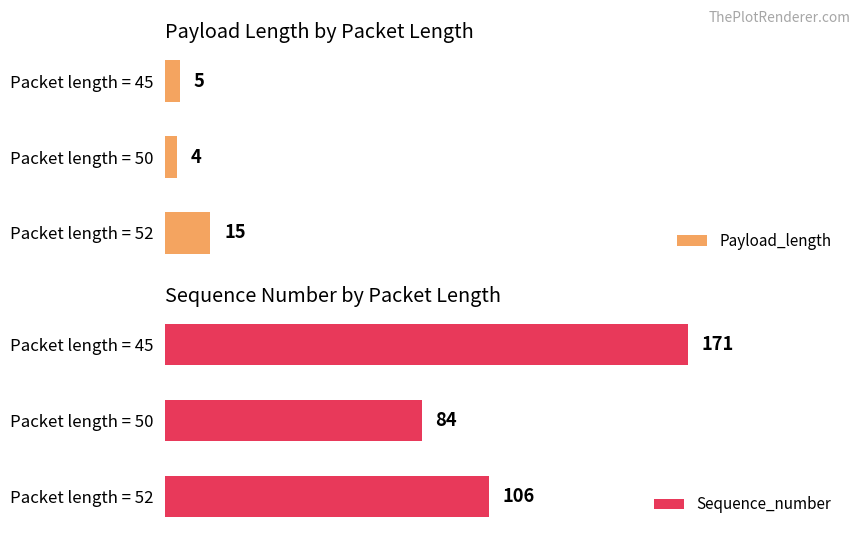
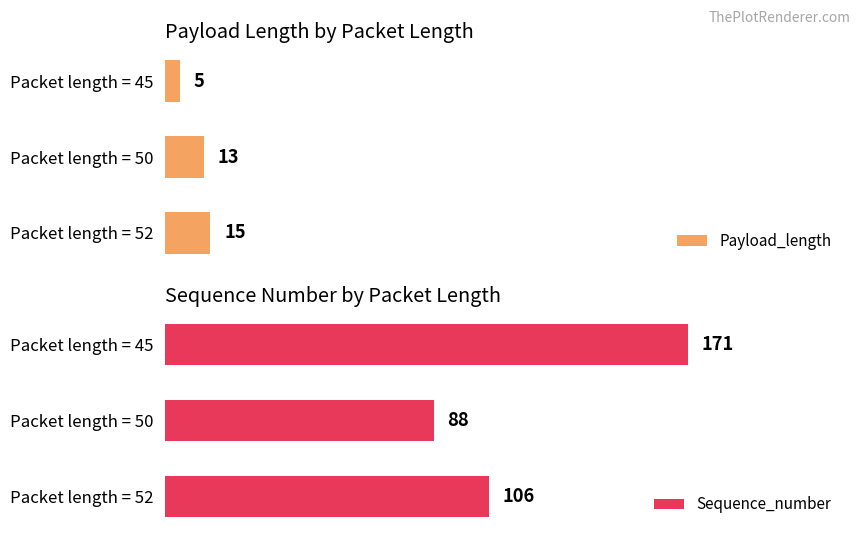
Payload Length by Packet Length, Packet length = 50: 4 -> 13
Sequence Number by Packet Length, Packet length = 50: 84 -> 88
